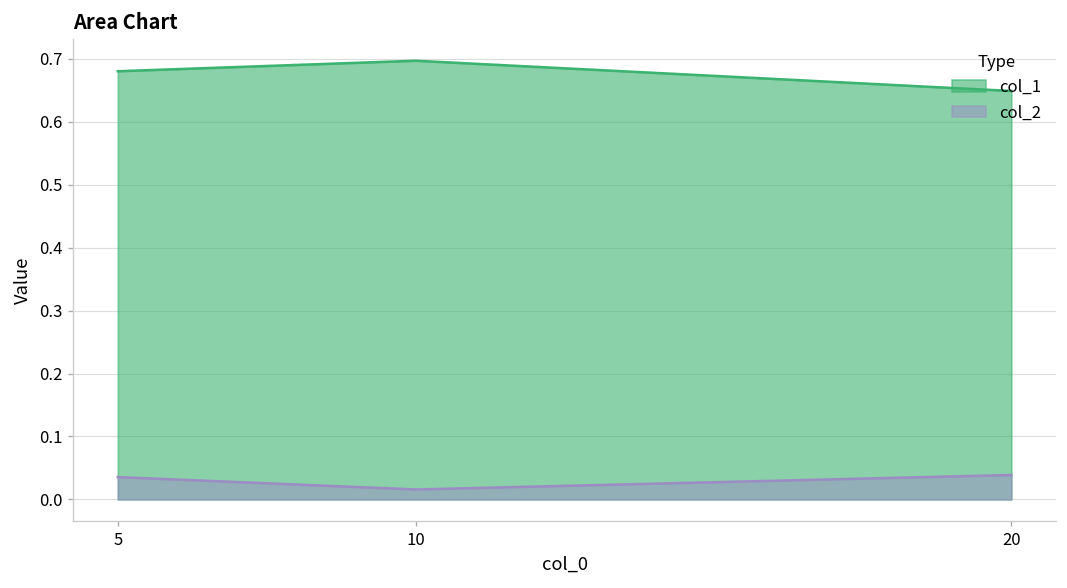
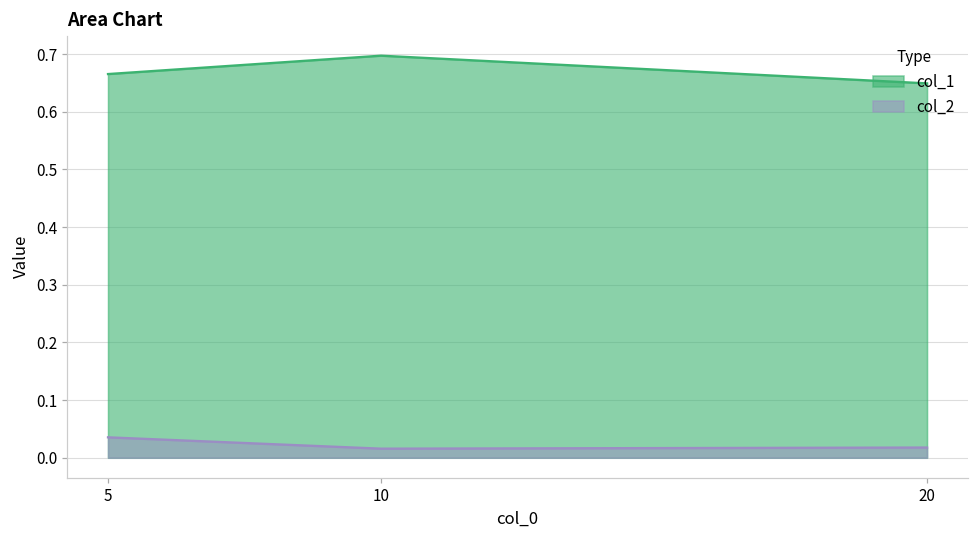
col_1, 5: 0.68 -> 0.67
col_2, 20: 0.04 -> 0.02
